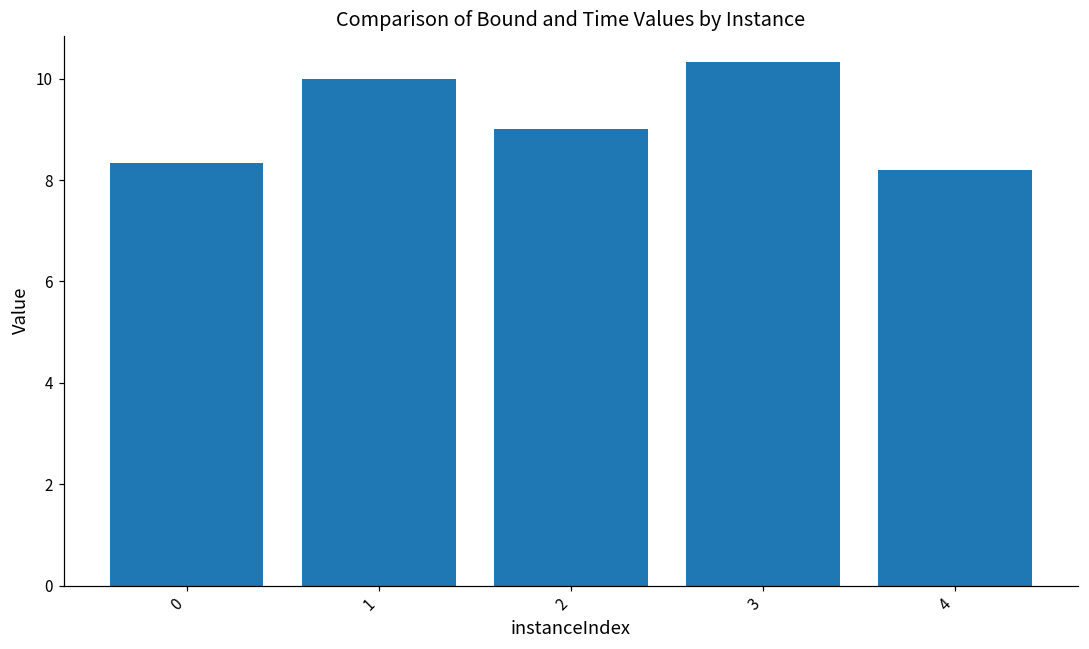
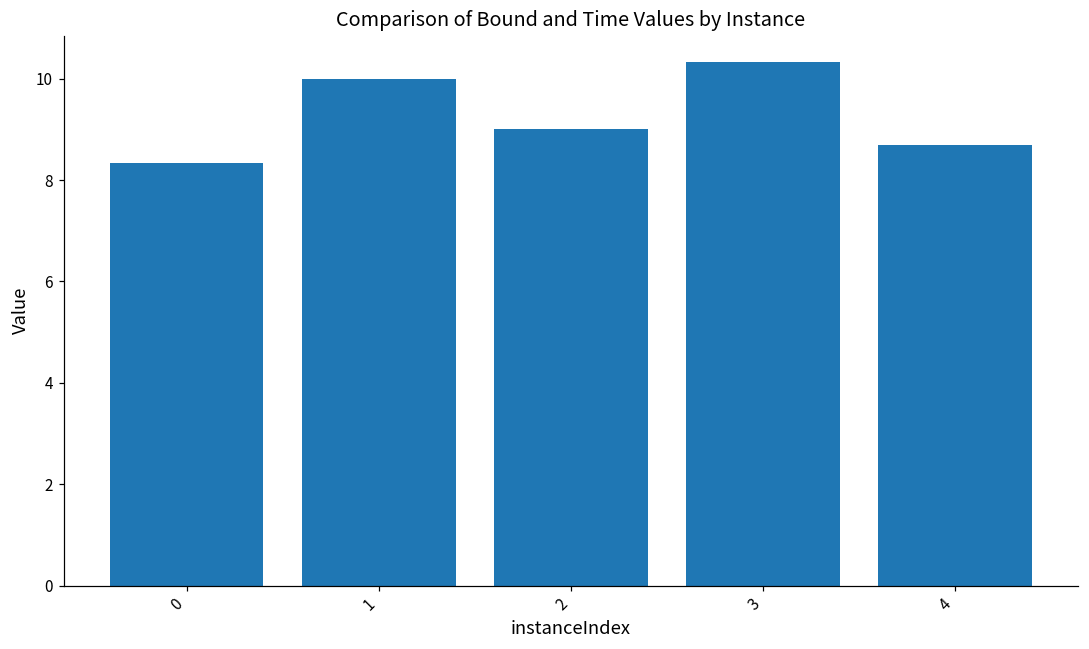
4: 8.2 -> 8.7
